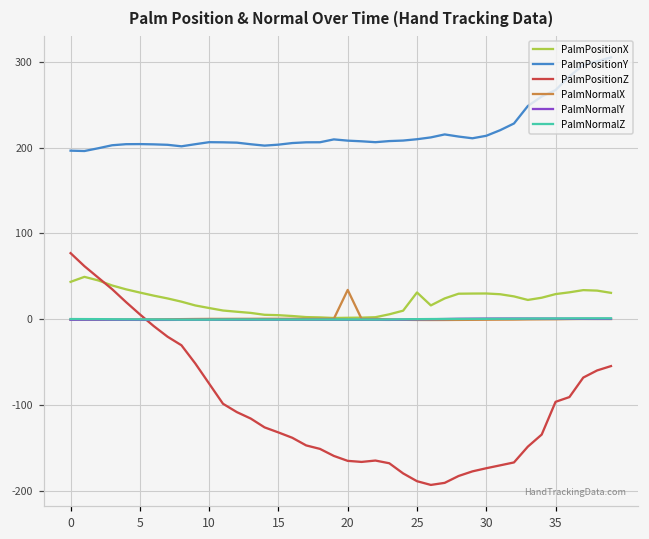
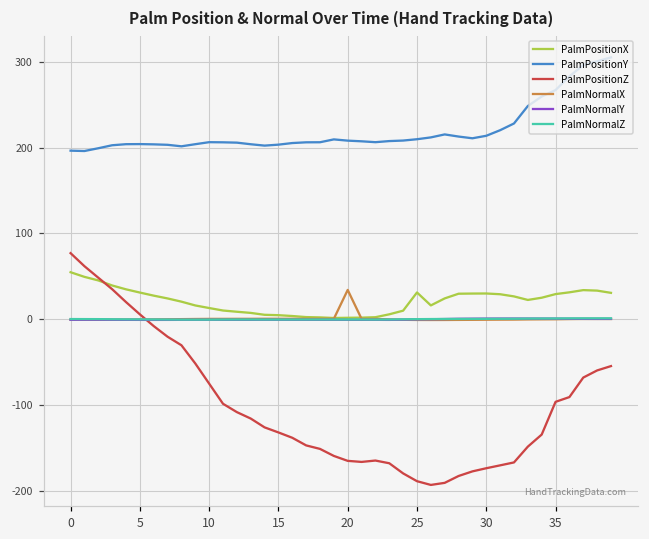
PalmPositionX, 0: 40 -> 50
